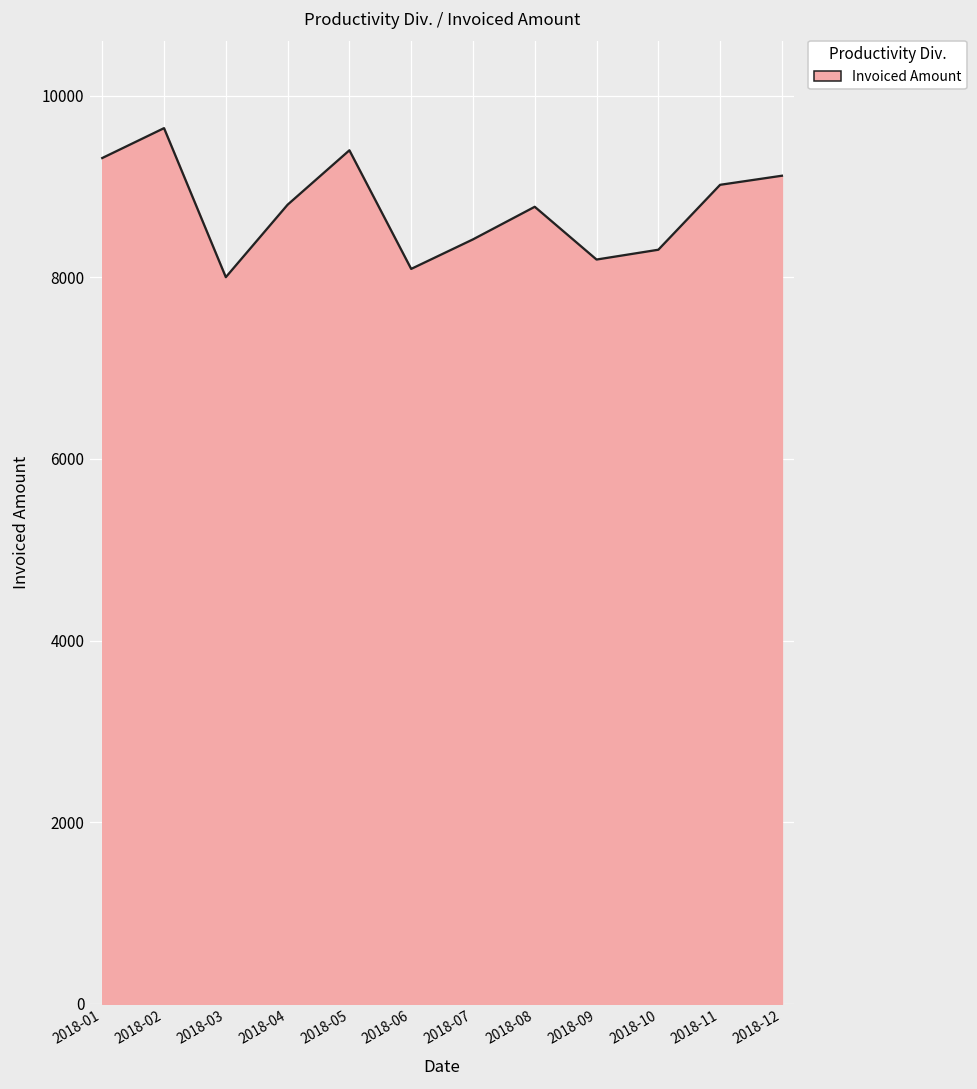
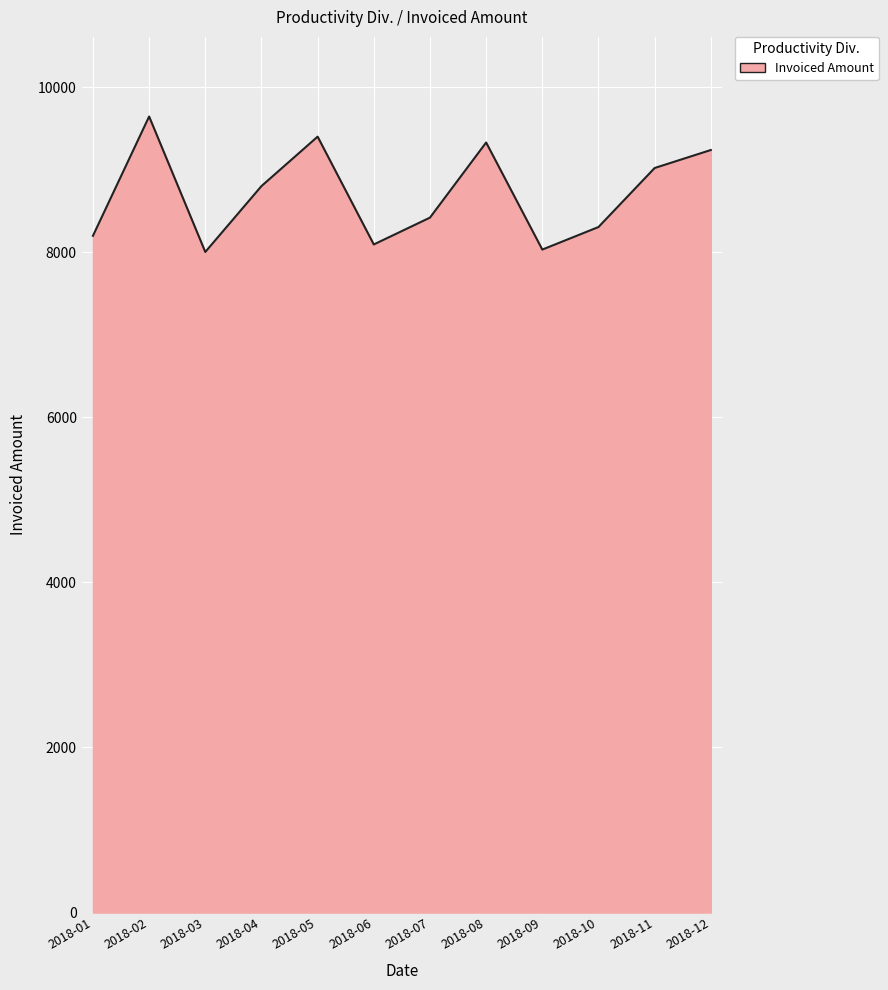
2018-01: 9300 -> 8200
2018-08: 8800 -> 9300
2018-09: 8200 -> 8000
2018-12: 9100 -> 9200
